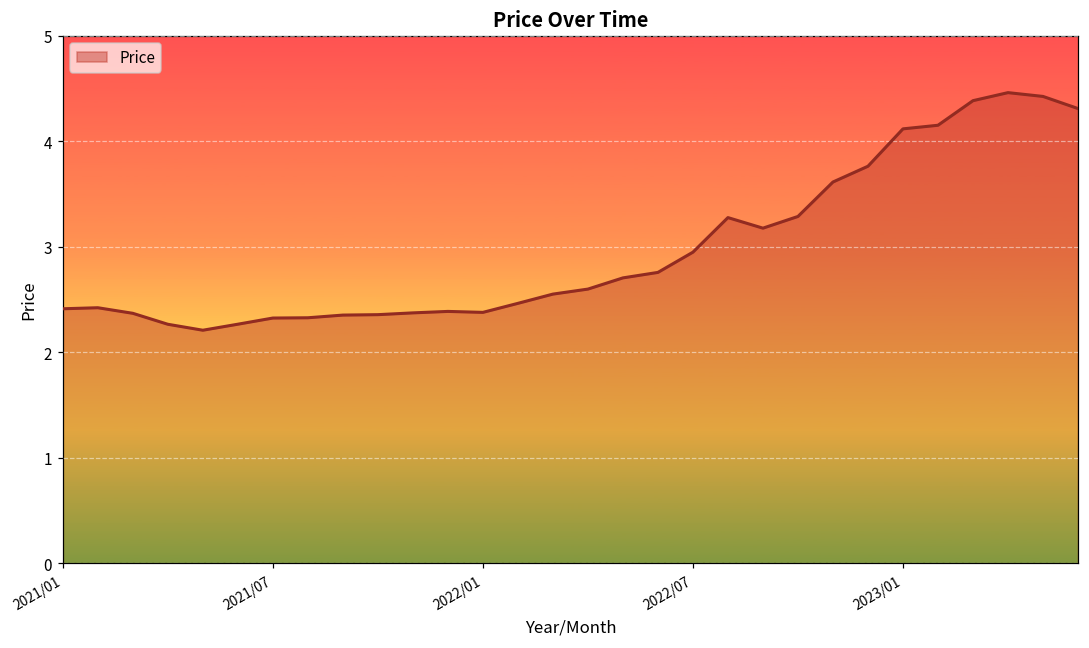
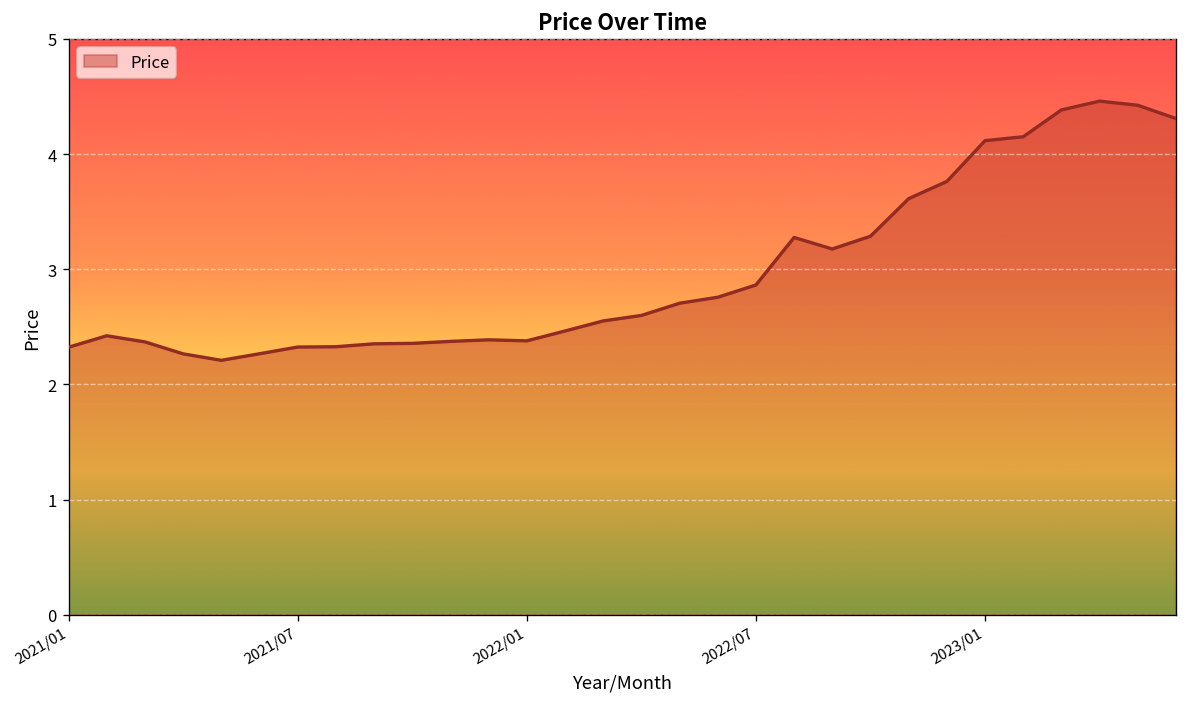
2021/01: 2.4 -> 2.3
2022/07: 2.95 -> 2.86
